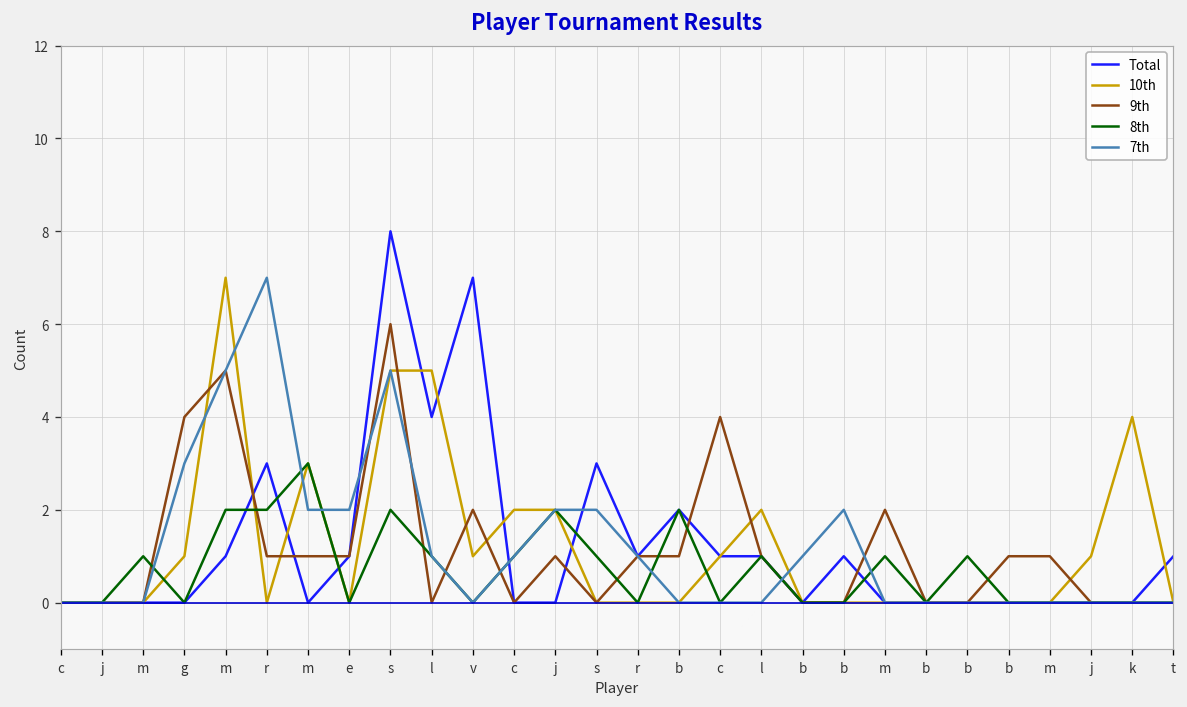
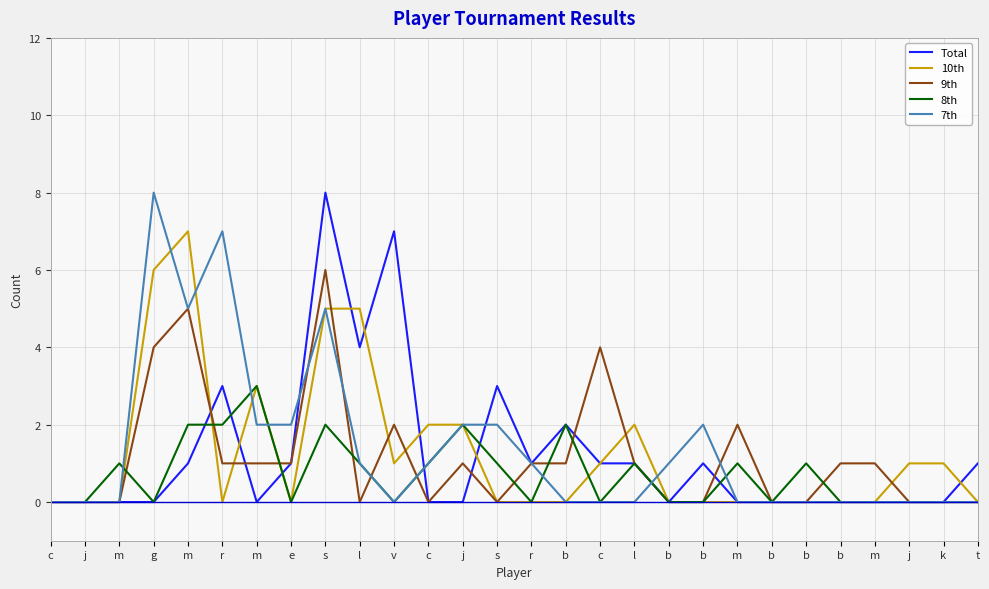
10th, g: 1 -> 6
7th, g: 3 -> 8
10th, k: 4 -> 1
